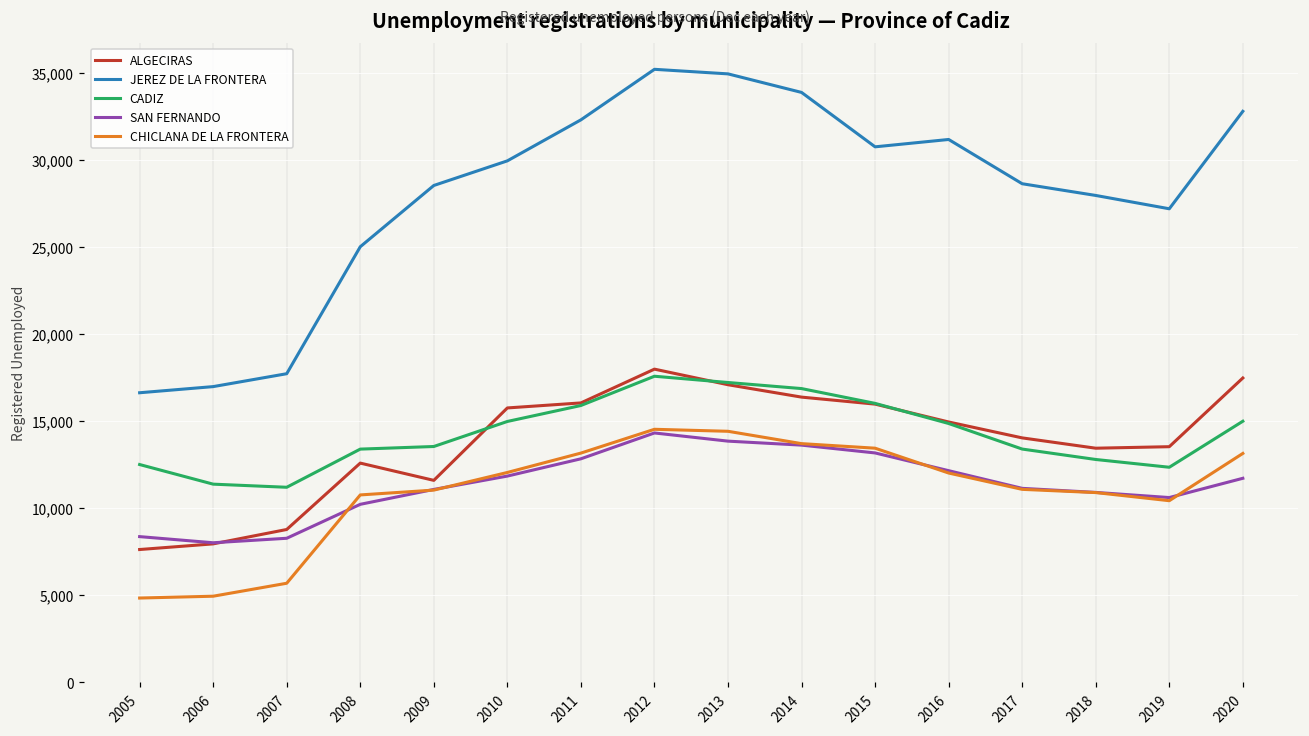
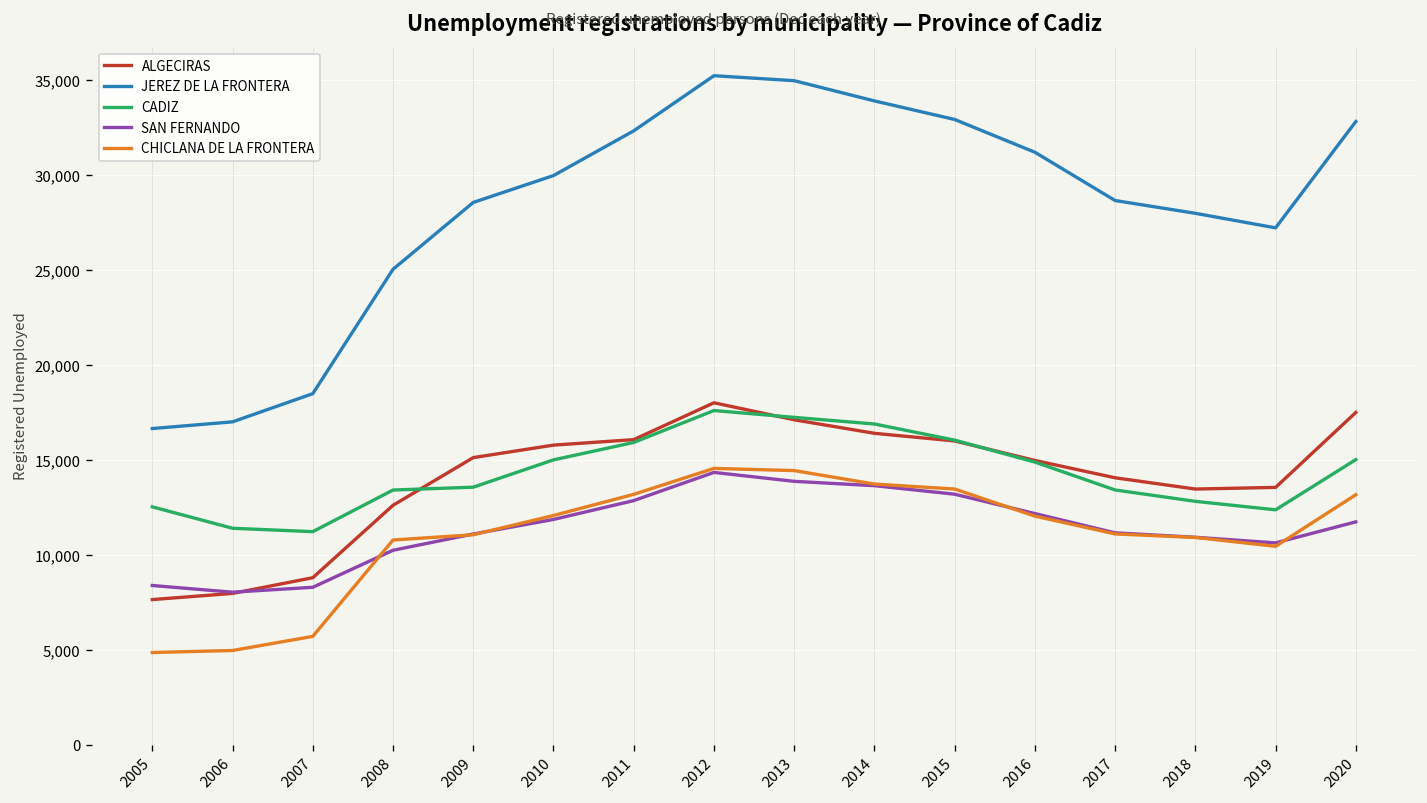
JEREZ DE LA FRONTERA, 2007: 17,700 -> 18,500
ALGECIRAS, 2009: 11,600 -> 15,100
JEREZ DE LA FRONTERA, 2015: 30,800 -> 32,900
